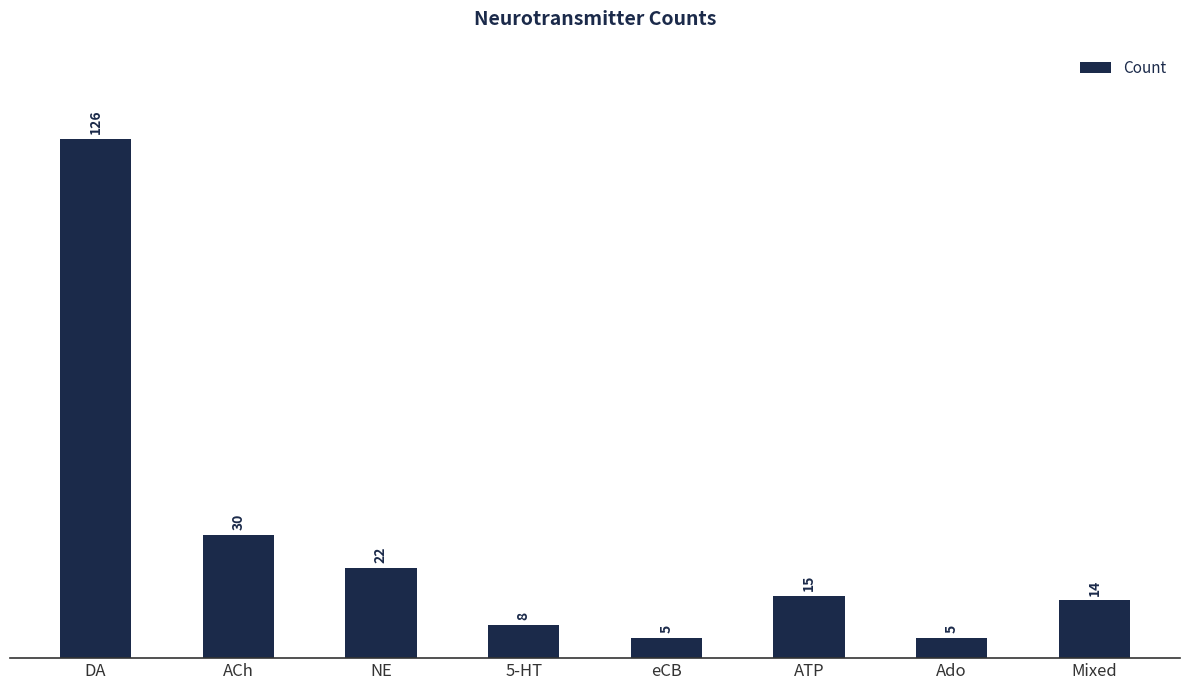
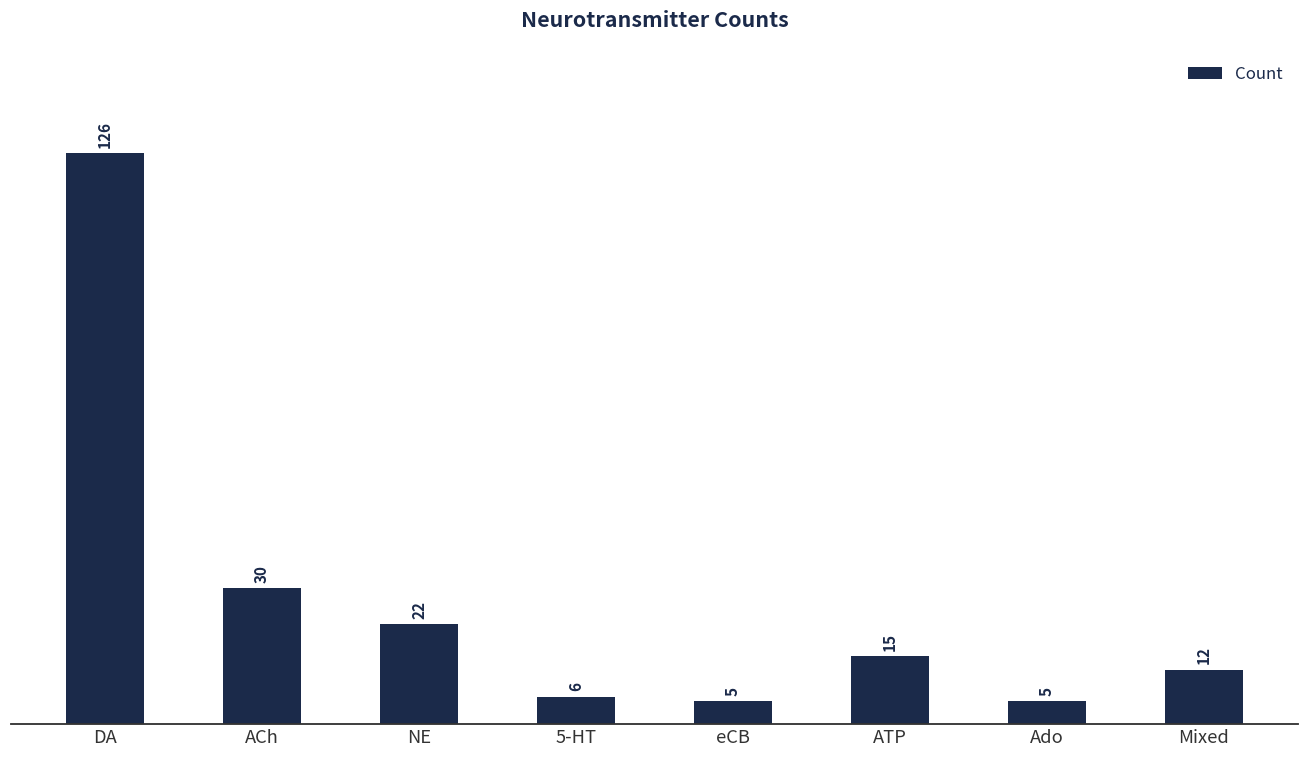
5-HT: 8 -> 6
Mixed: 14 -> 12
